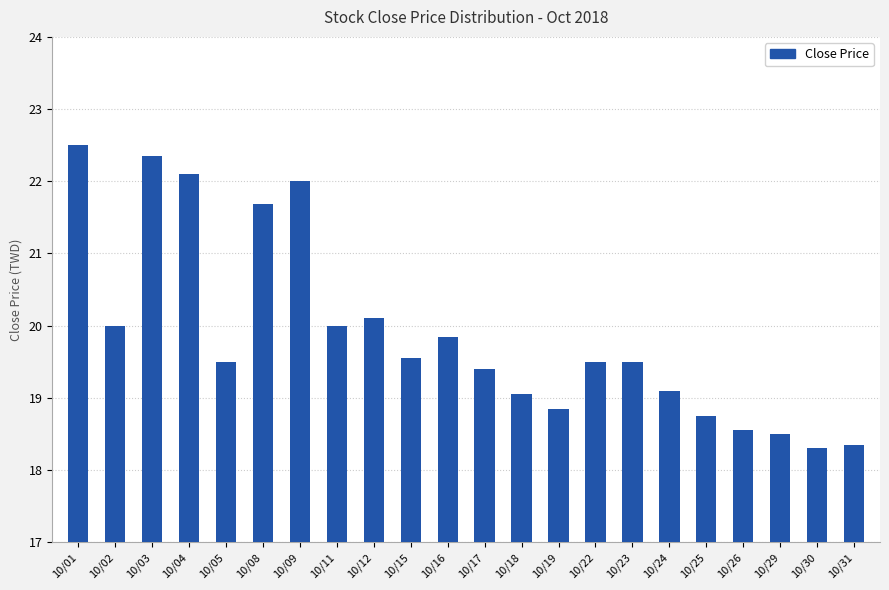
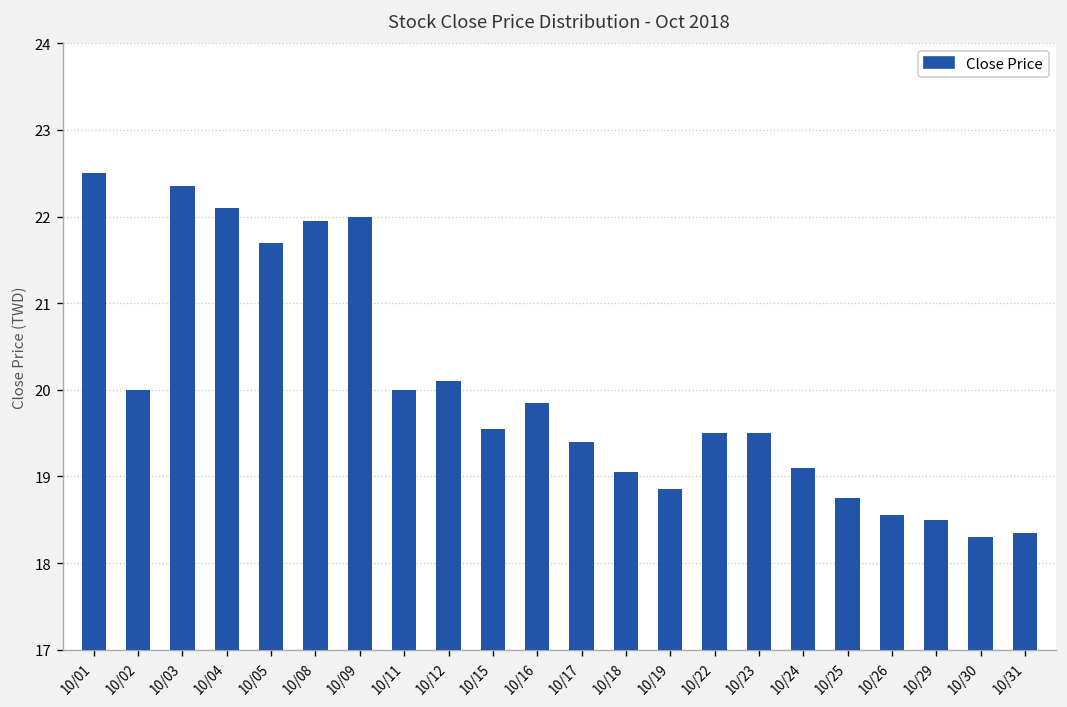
10/05: 19.5 -> 21.7
10/08: 21.7 -> 22.0
